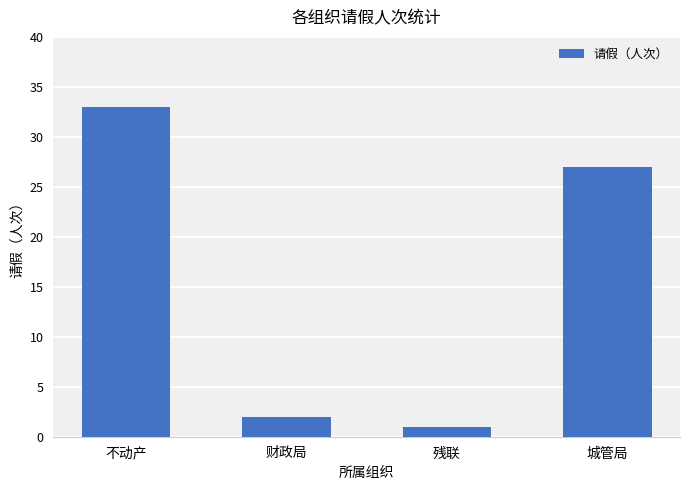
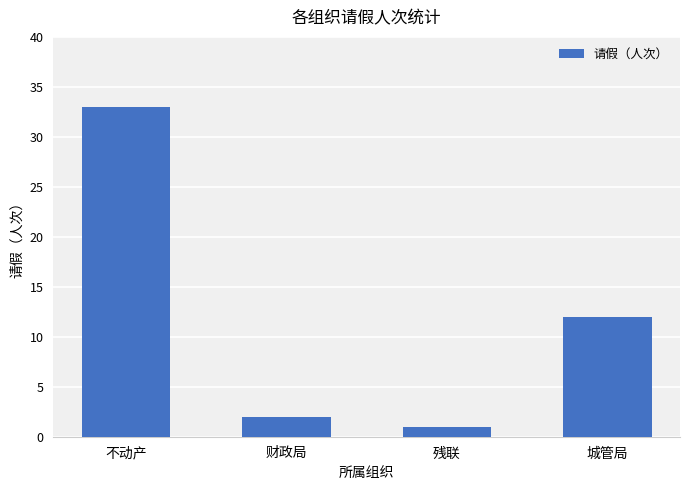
城管局: 27 -> 12
